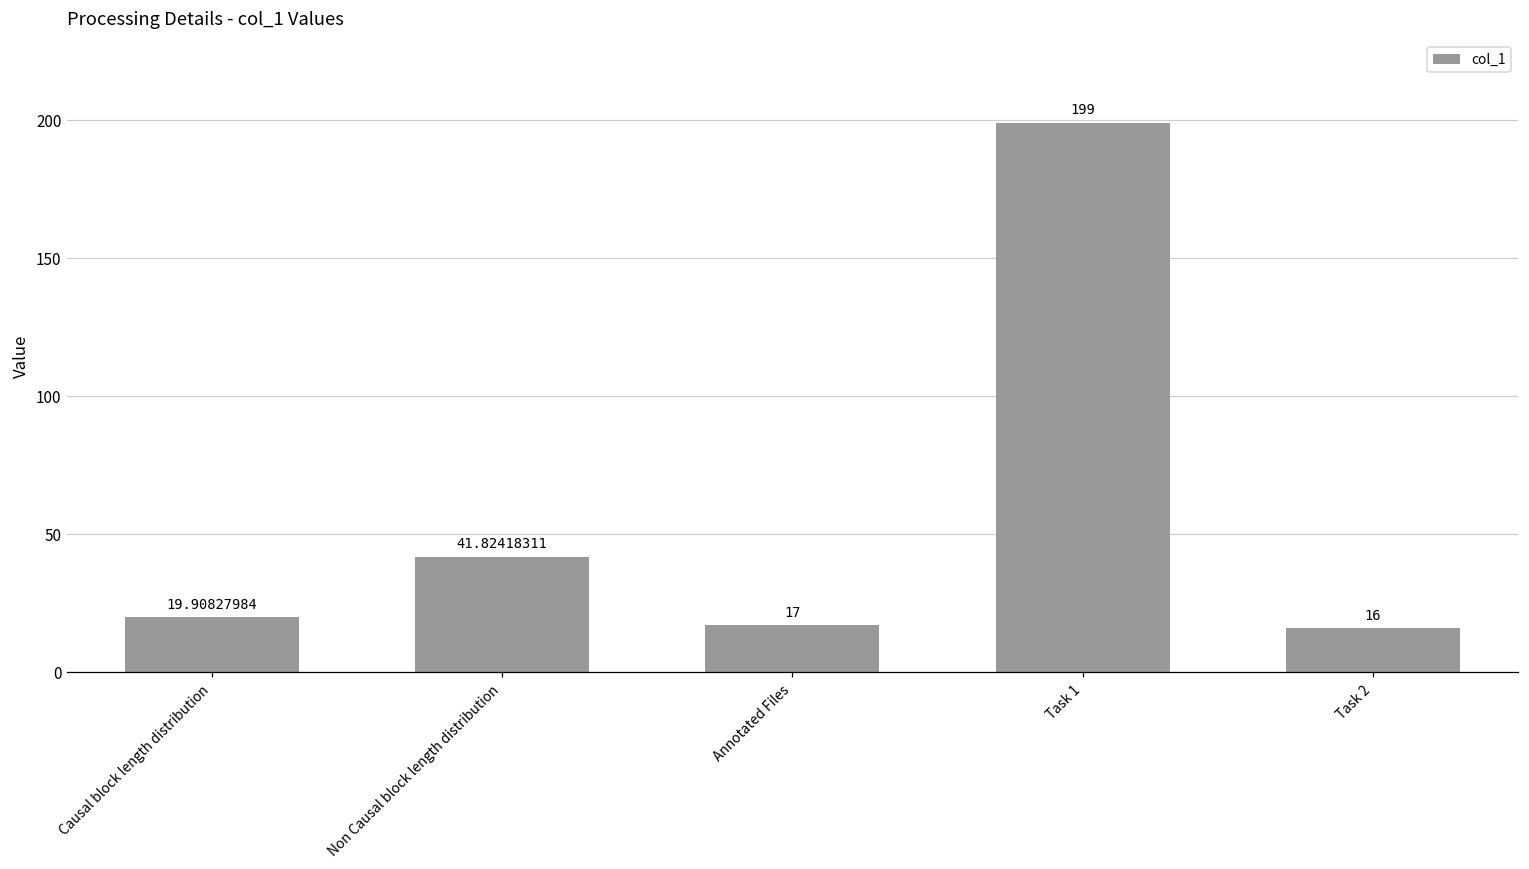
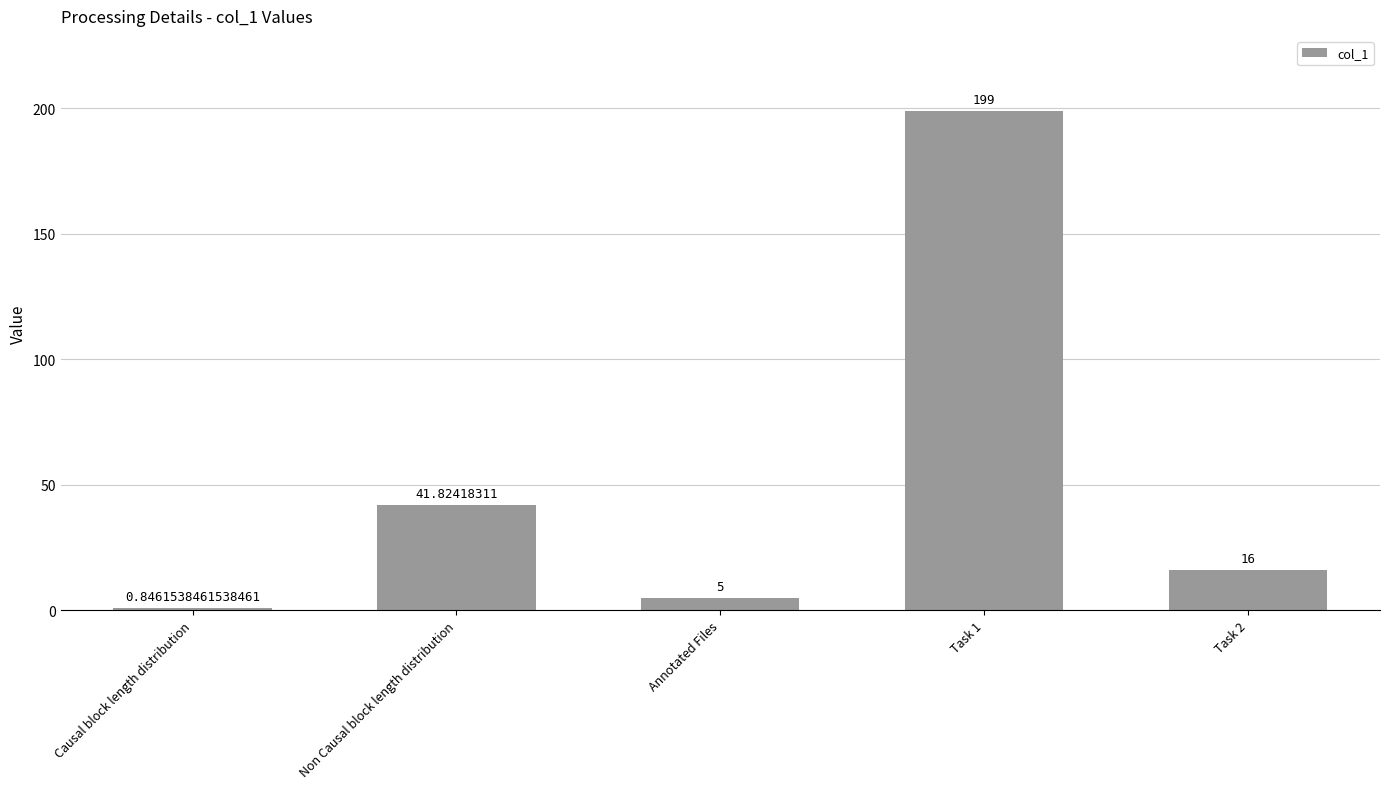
Causal block length distribution: 19.90827984 -> 0.8461538461538461
Annotated Files: 17 -> 5
